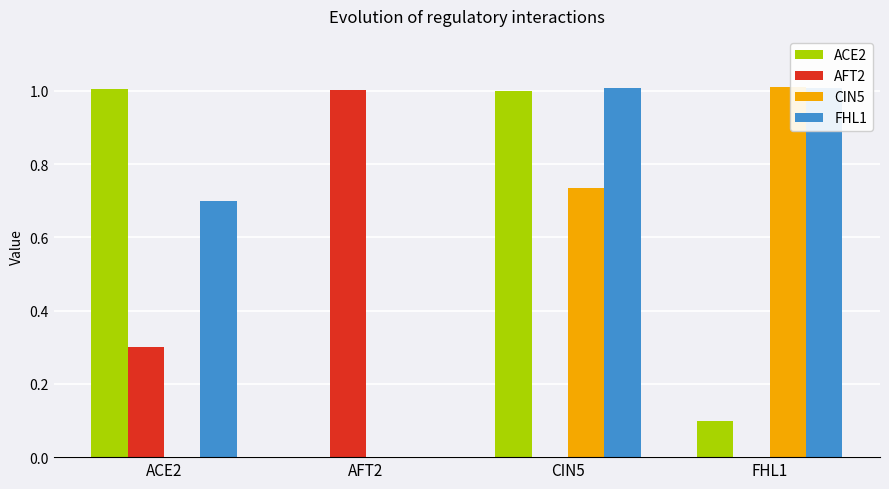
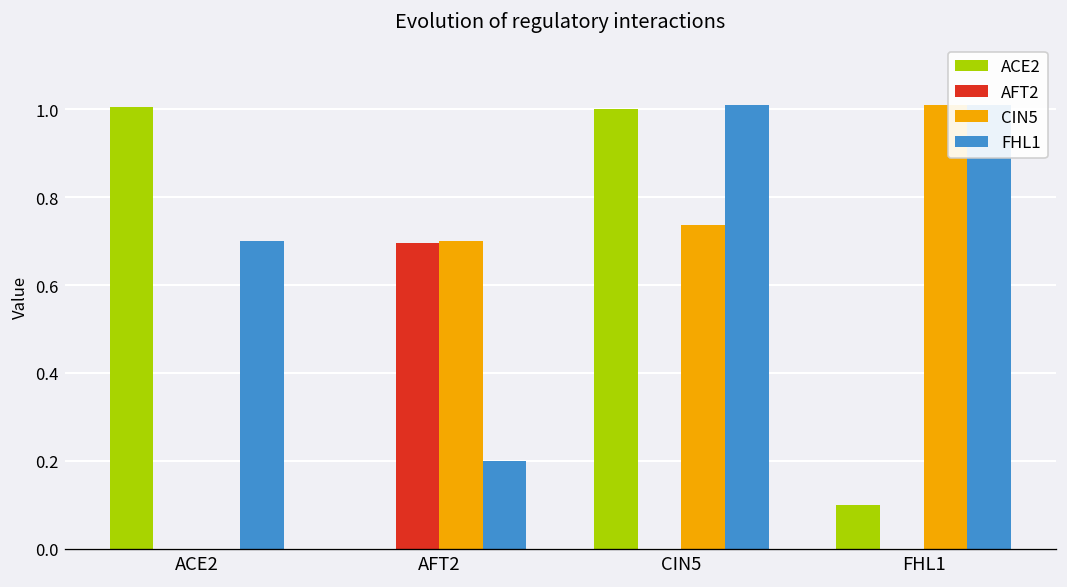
AFT2, ACE2: 0.3 -> 0.0
AFT2, AFT2: 1.00 -> 0.70
CIN5, AFT2: 0.0 -> 0.7
FHL1, AFT2: 0.0 -> 0.2
